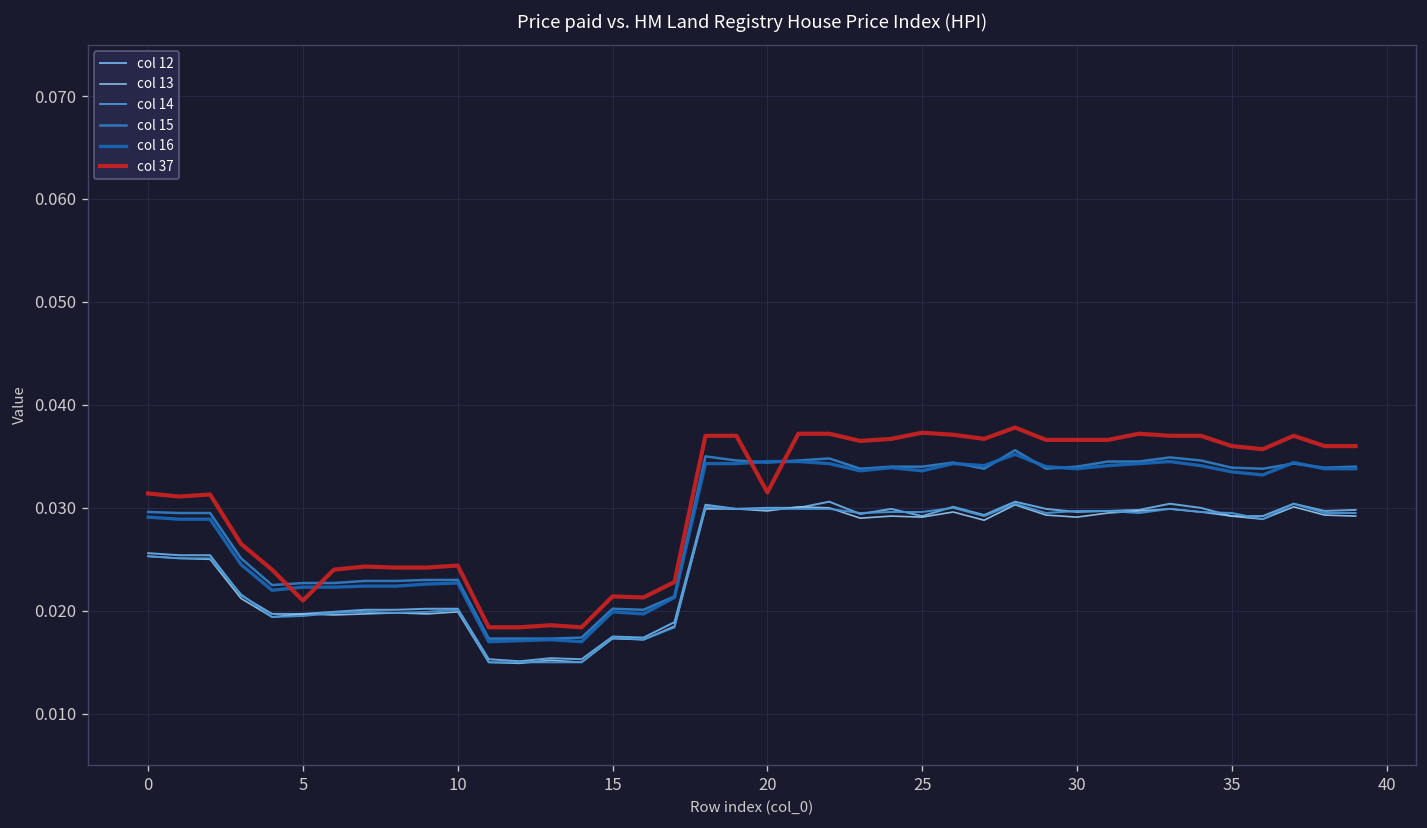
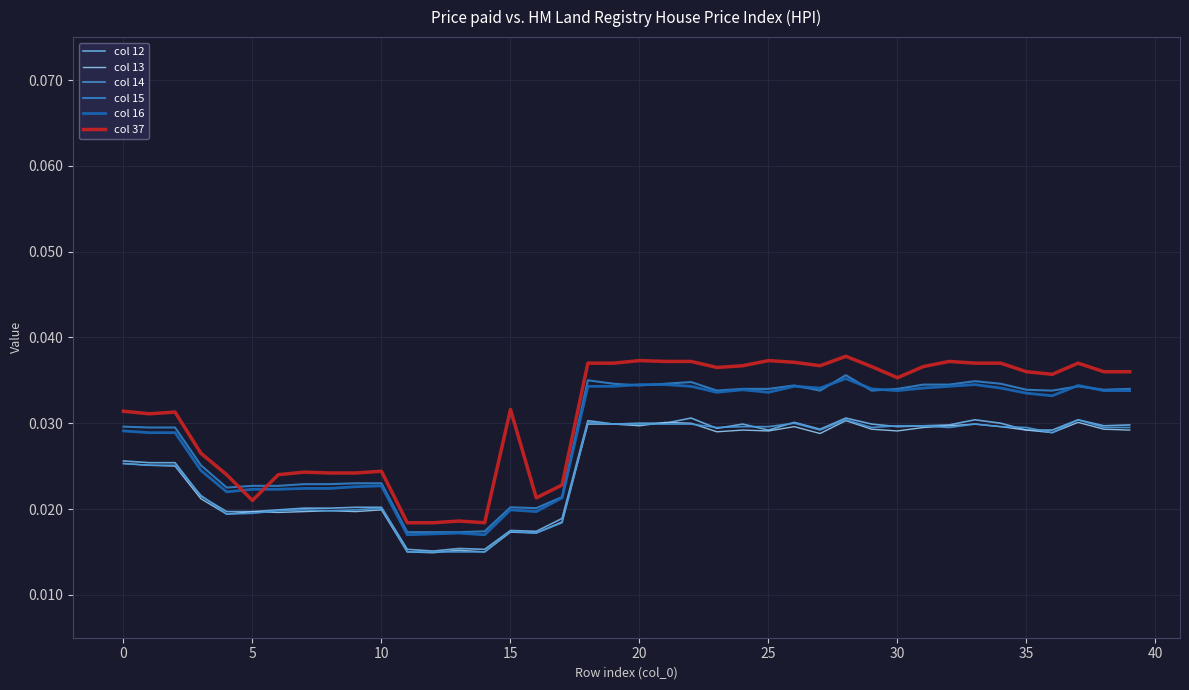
col 37, 15: 0.021 -> 0.032
col 37, 20: 0.032 -> 0.037
col 37, 30: 0.037 -> 0.035
